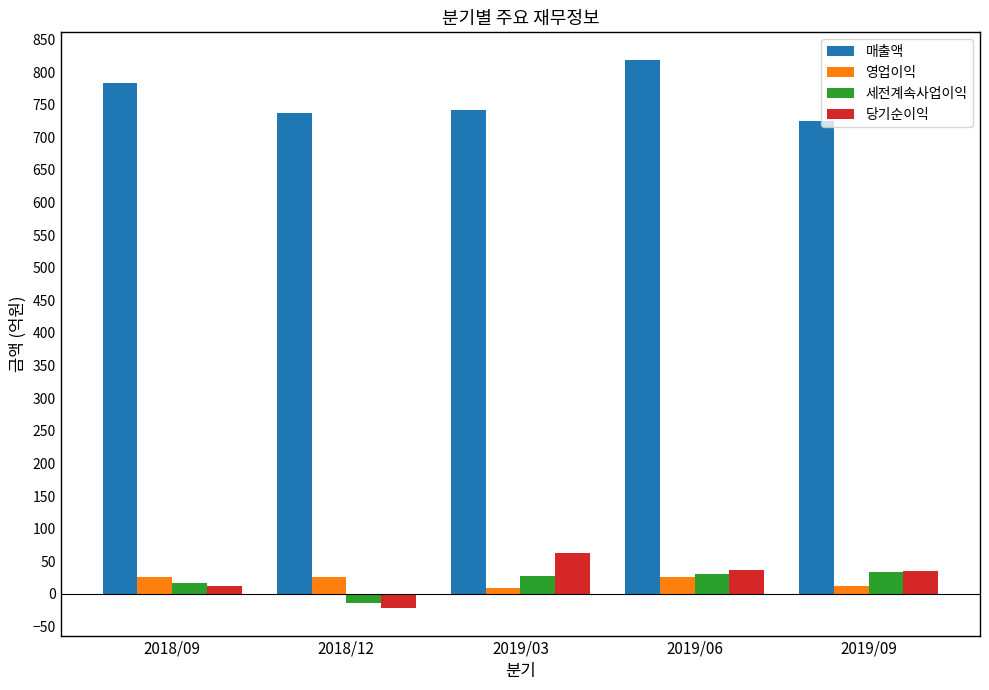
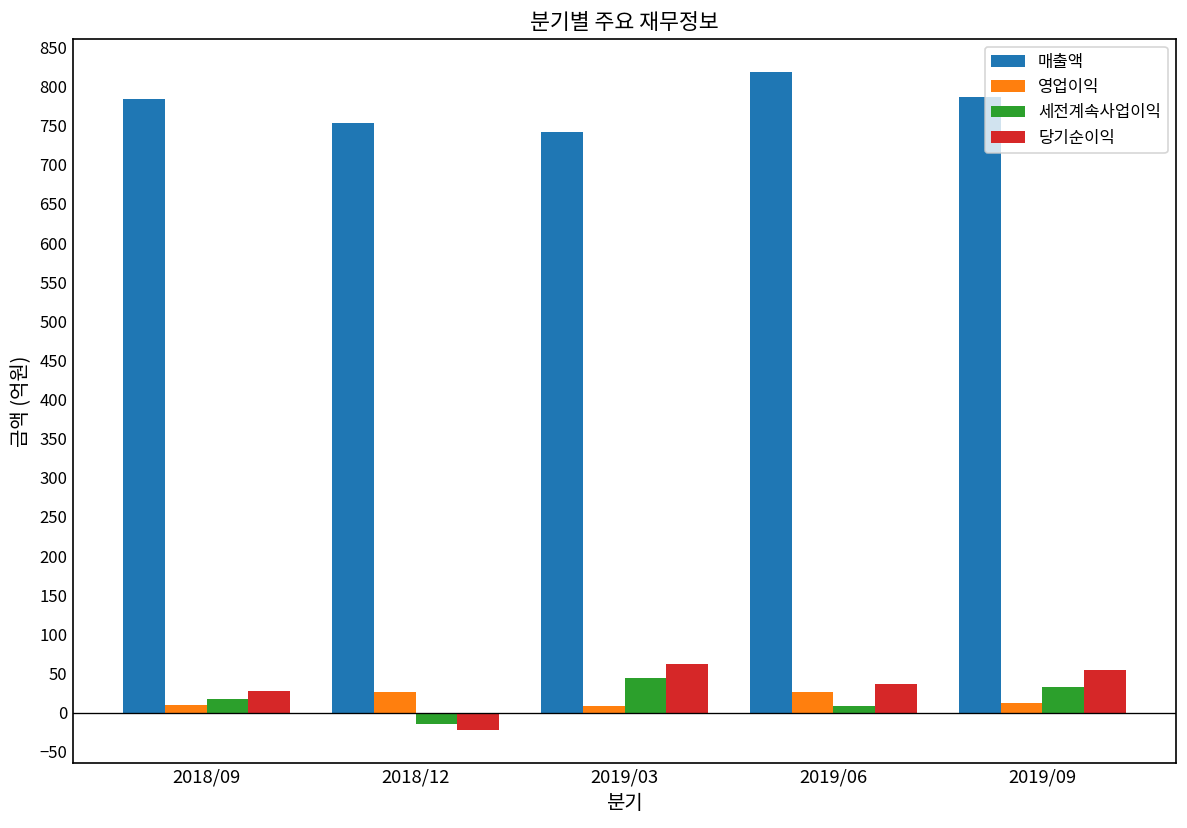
영업이익, 2018/09: 30 -> 10
당기순이익, 2018/09: 10 -> 30
매출액, 2018/12: 740 -> 750
세전계속사업이익, 2019/03: 30 -> 40
세전계속사업이익, 2019/06: 30 -> 10
매출액, 2019/09: 730 -> 790
당기순이익, 2019/09: 40 -> 50
